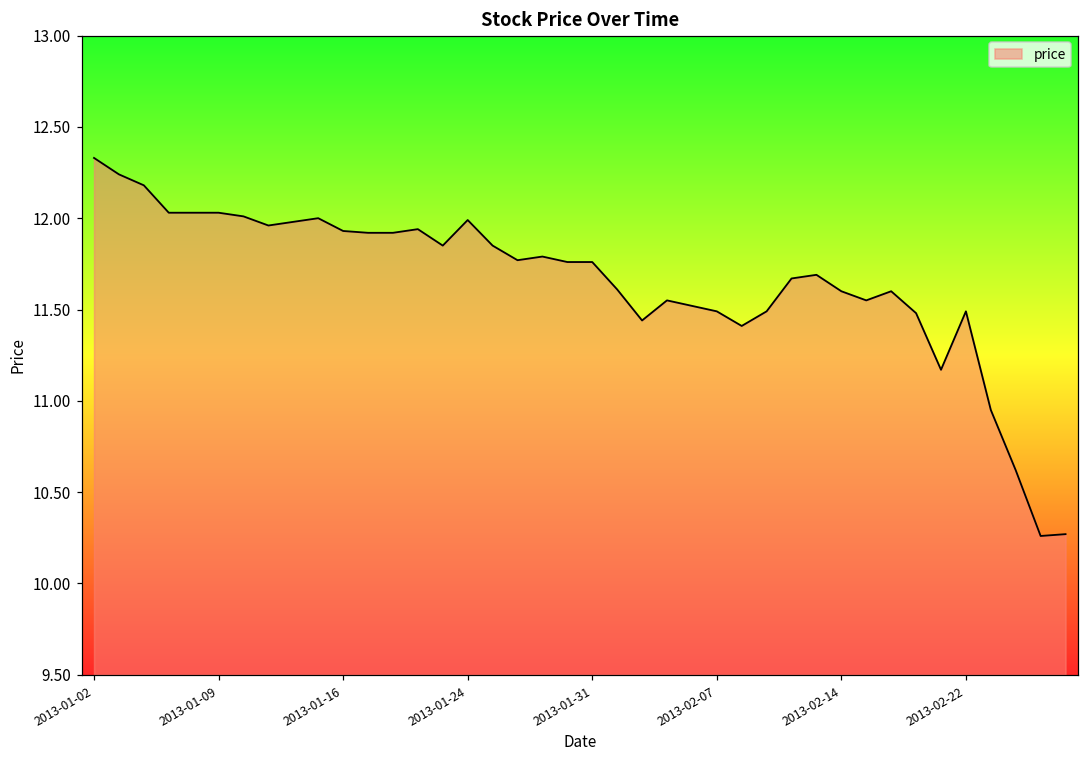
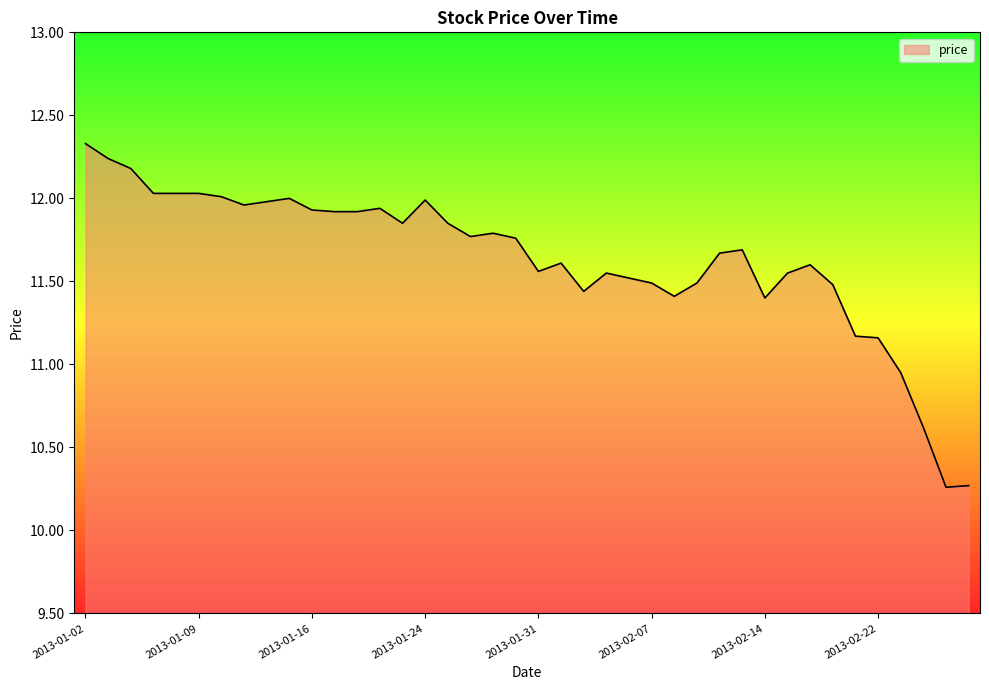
2013-01-31: 11.76 -> 11.56
2013-02-14: 11.6 -> 11.4
2013-02-22: 11.49 -> 11.16
